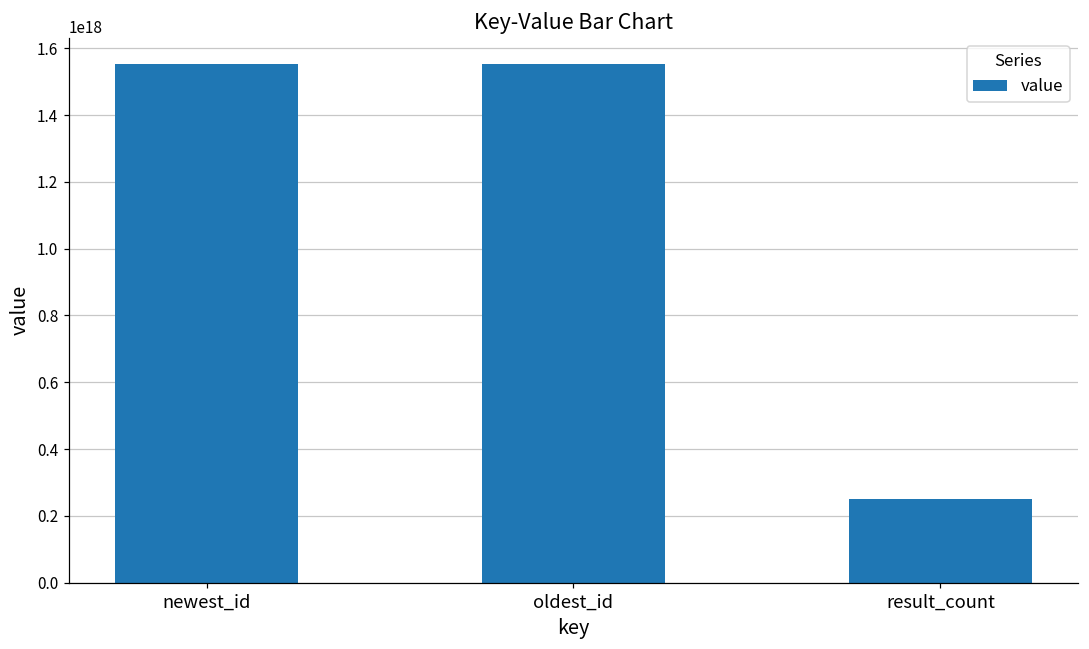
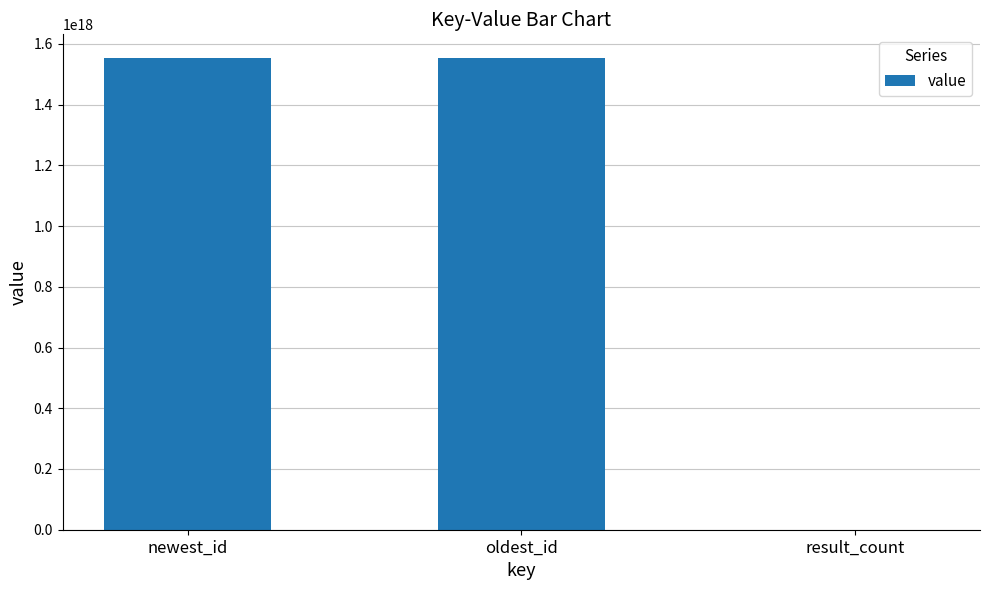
result_count: 250000000000000000 -> 0
